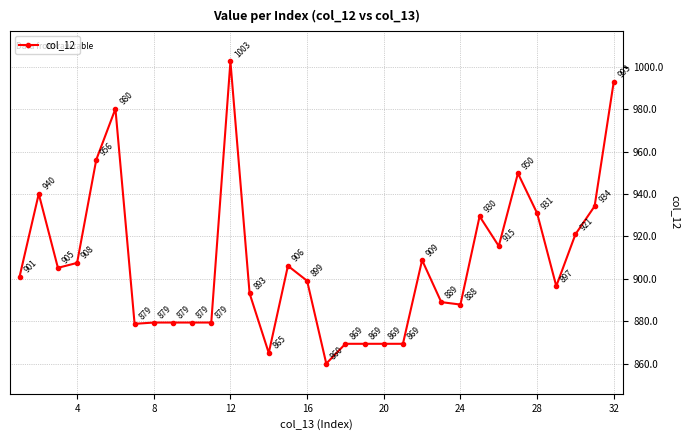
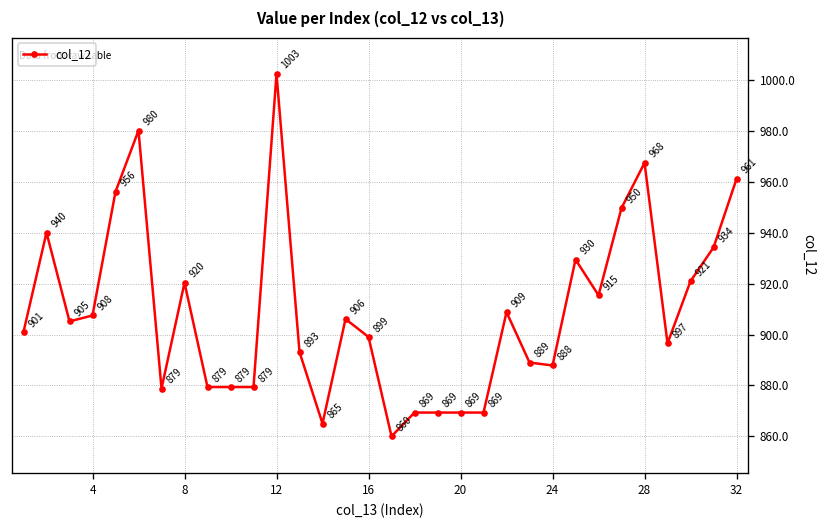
8: 879 -> 920
28: 931 -> 968
32: 993 -> 961
